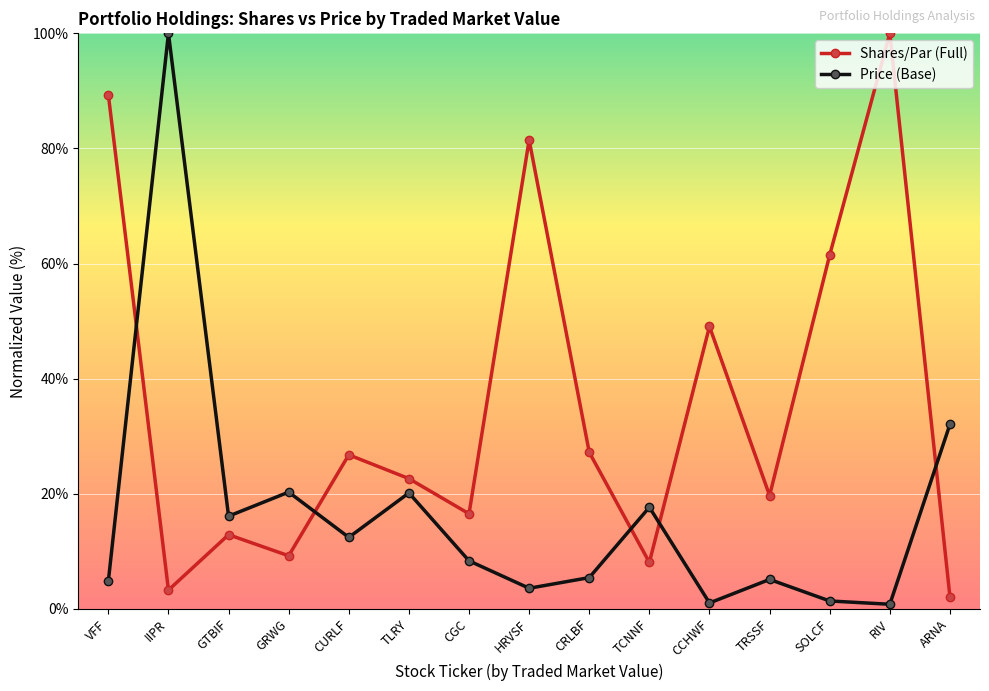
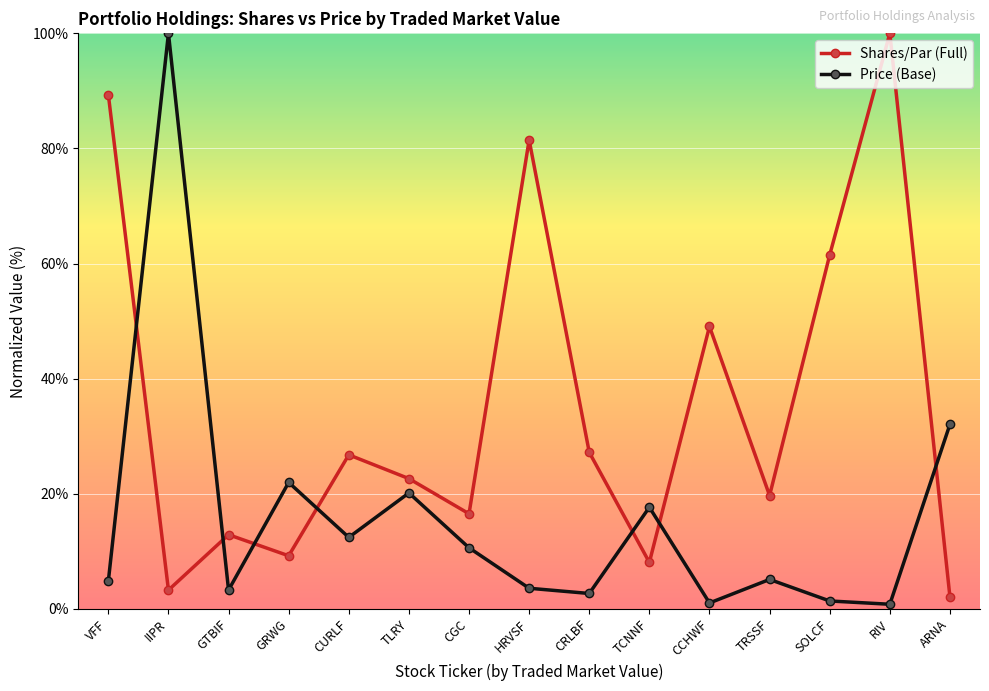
Price (Base), GTBIF: 16% -> 3%
Price (Base), GRWG: 20% -> 22%
Price (Base), CGC: 8% -> 11%
Price (Base), CRLBF: 5% -> 3%
